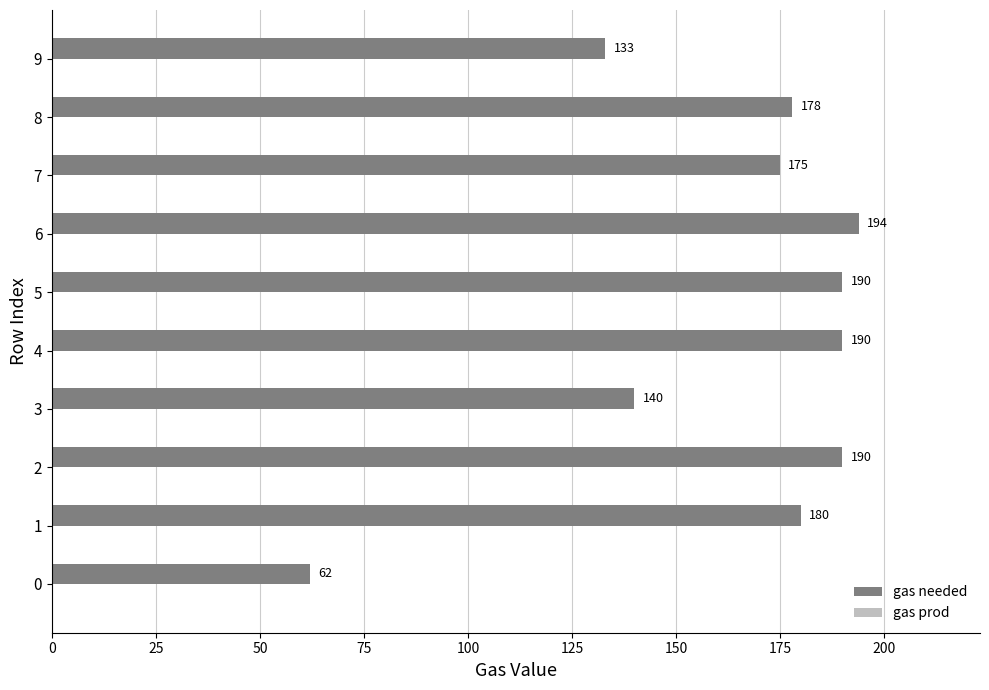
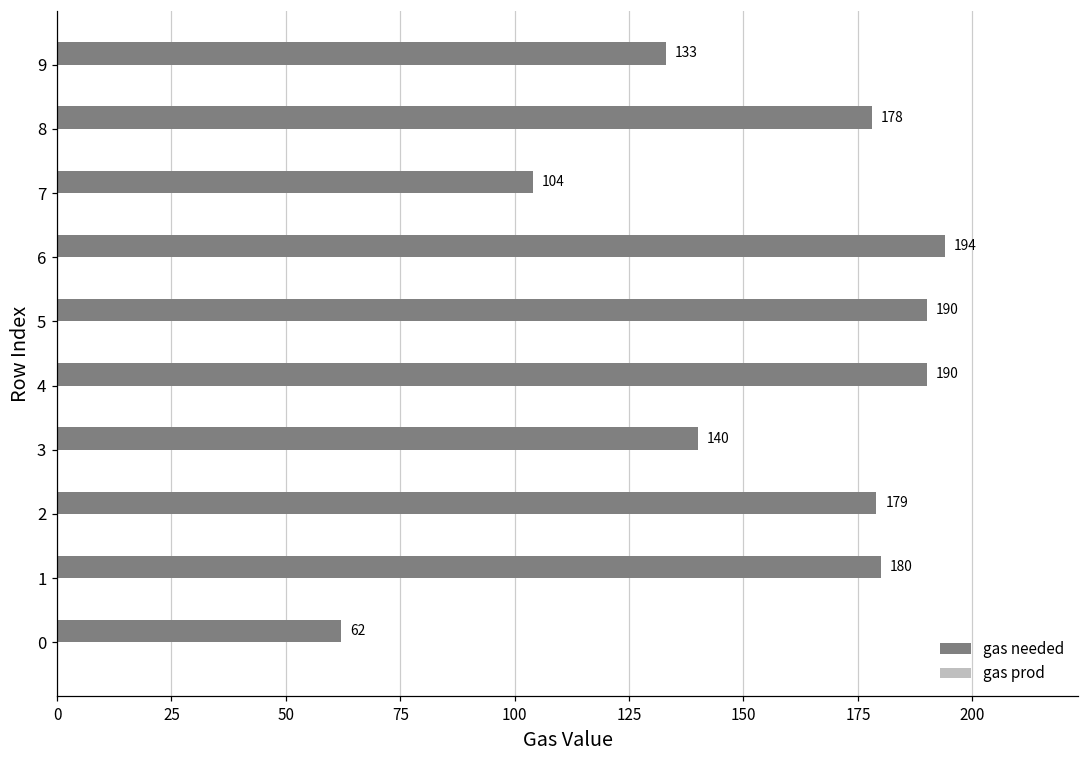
gas needed, 7: 175 -> 104
gas needed, 2: 190 -> 179
